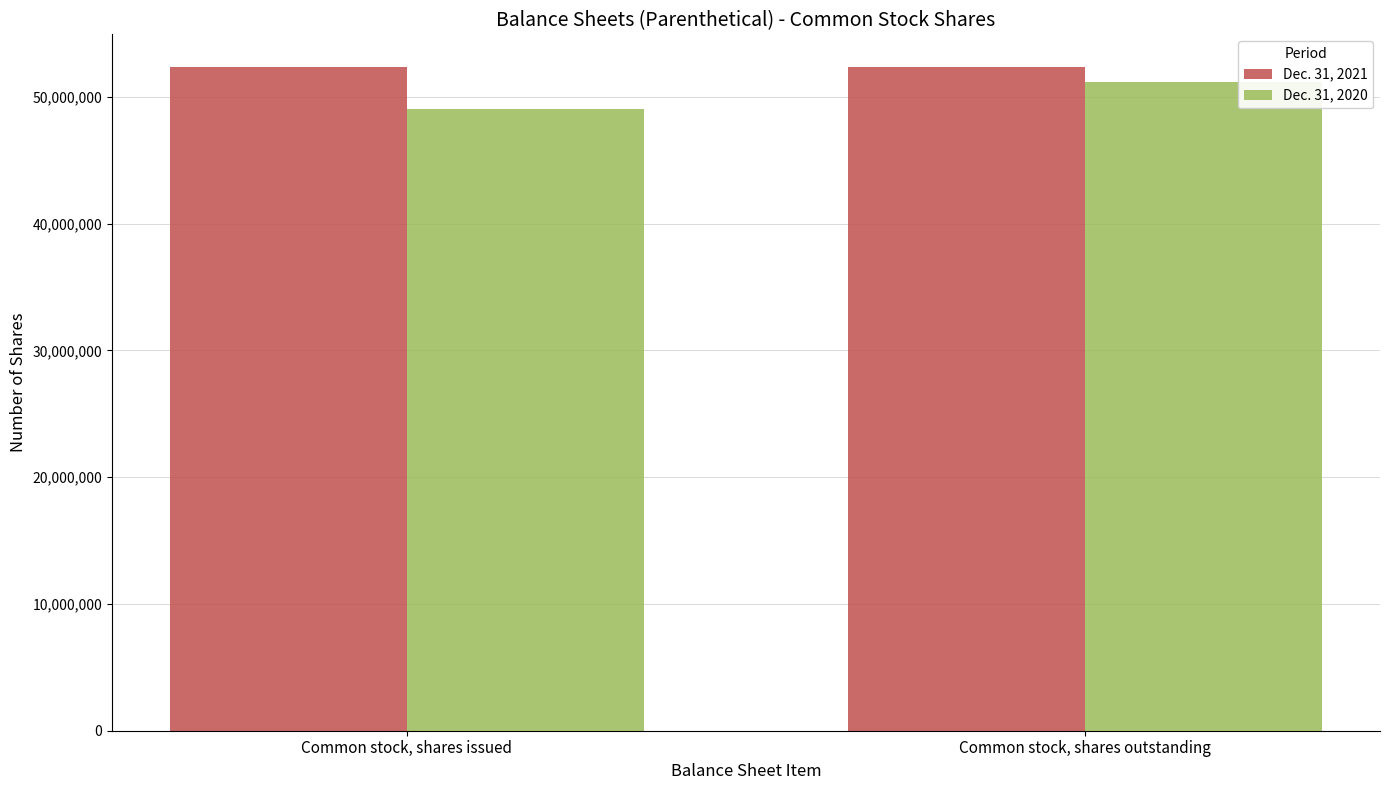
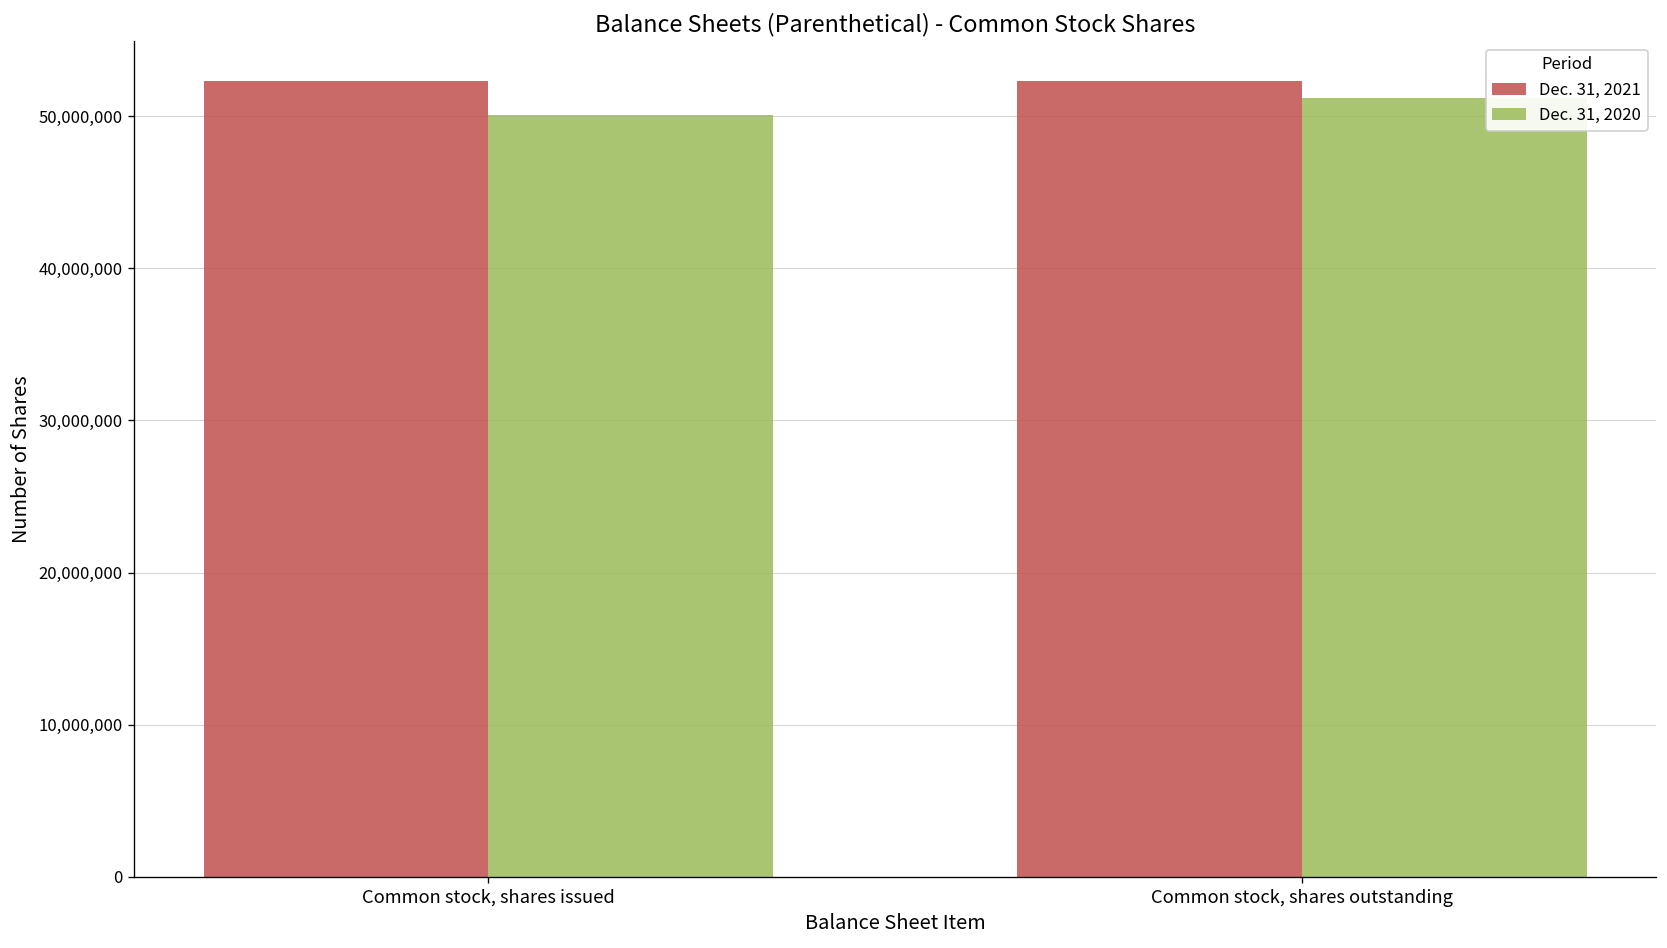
Dec. 31, 2020, Common stock, shares issued: 49,000,000 -> 50,100,000
